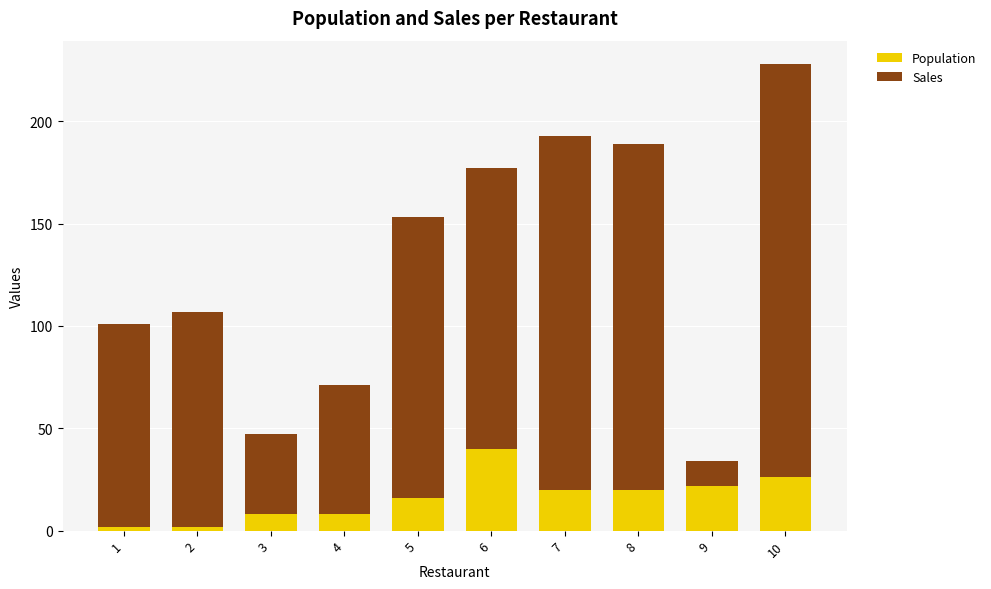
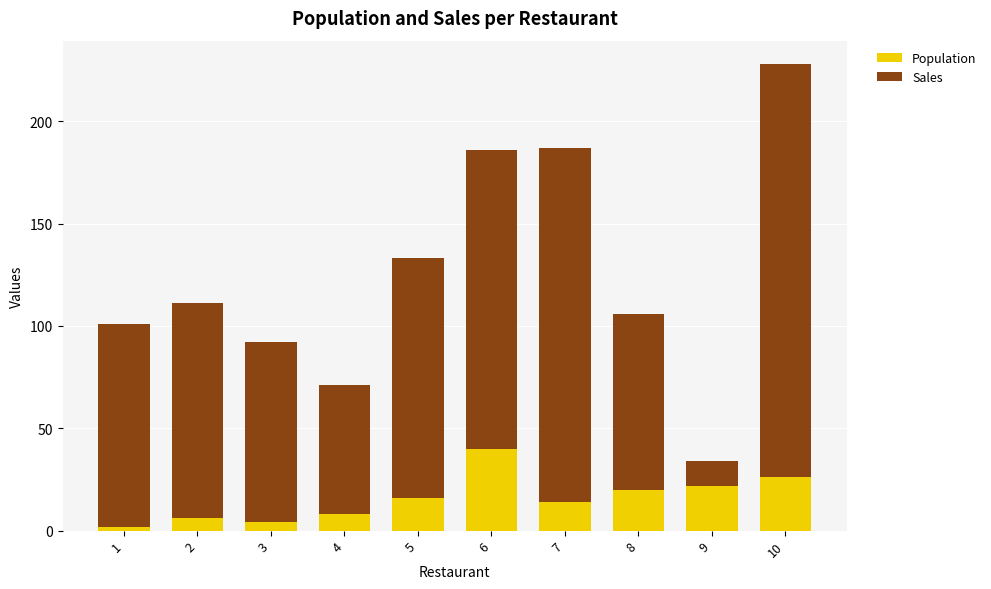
Population, 2: 2 -> 6
Population, 3: 8 -> 4
Sales, 3: 39 -> 88
Sales, 5: 137 -> 117
Sales, 6: 137 -> 146
Population, 7: 20 -> 14
Sales, 8: 169 -> 86
